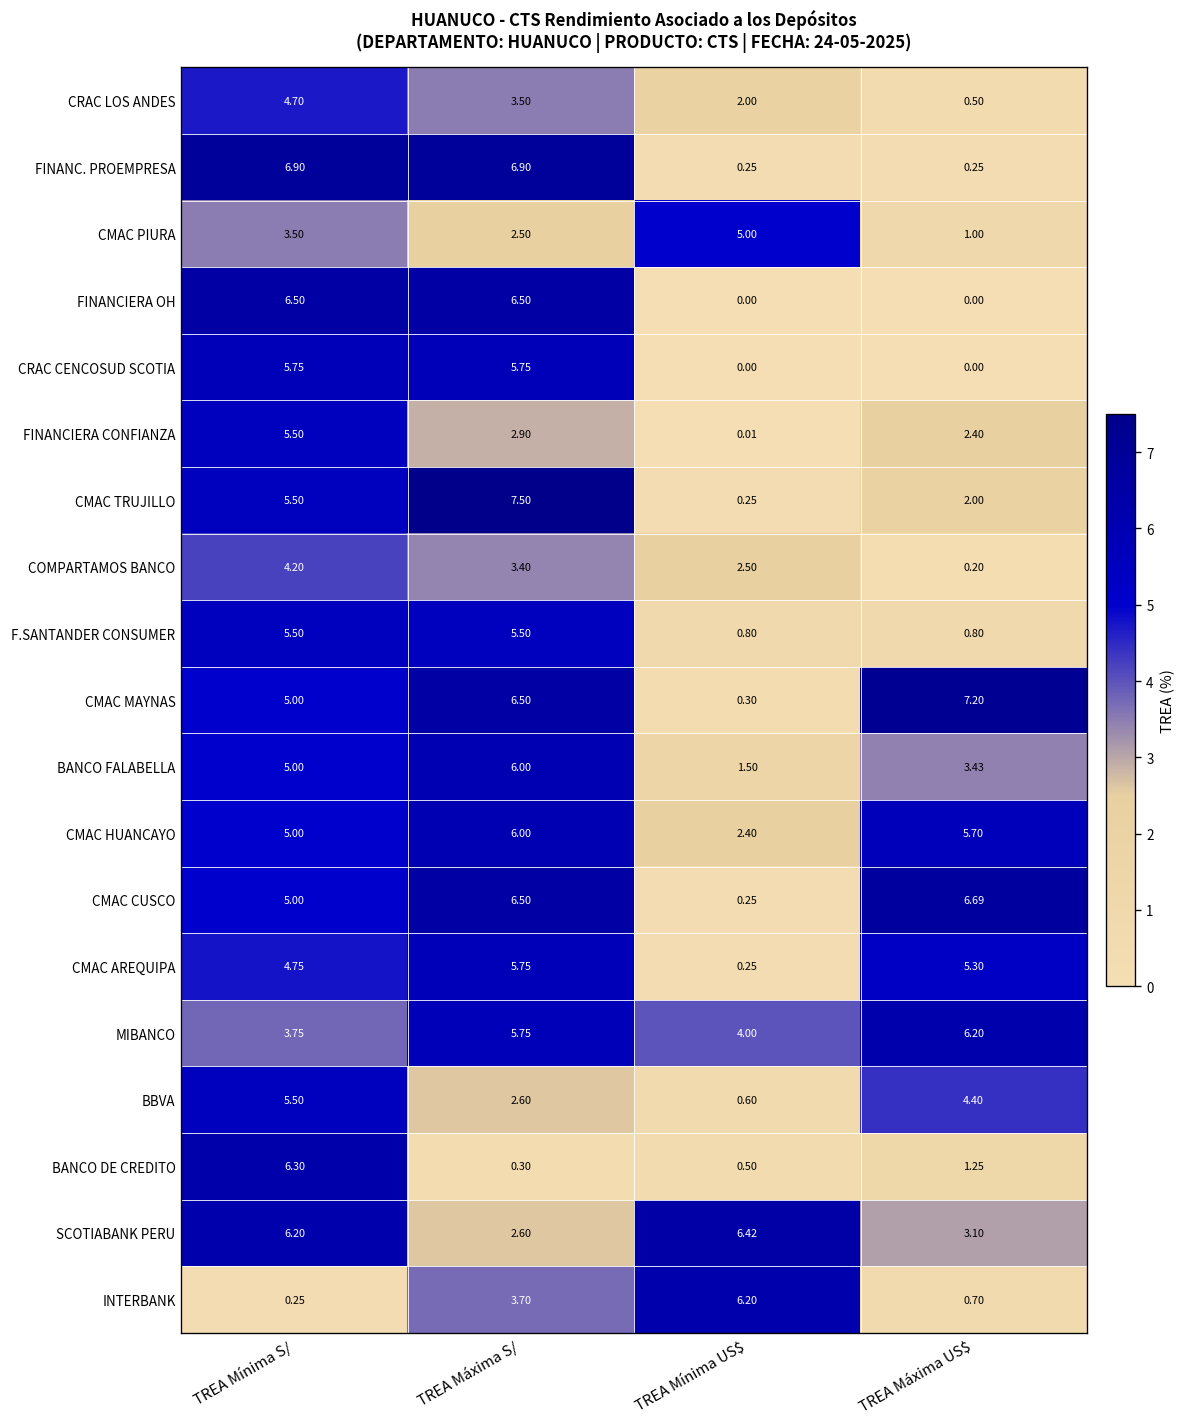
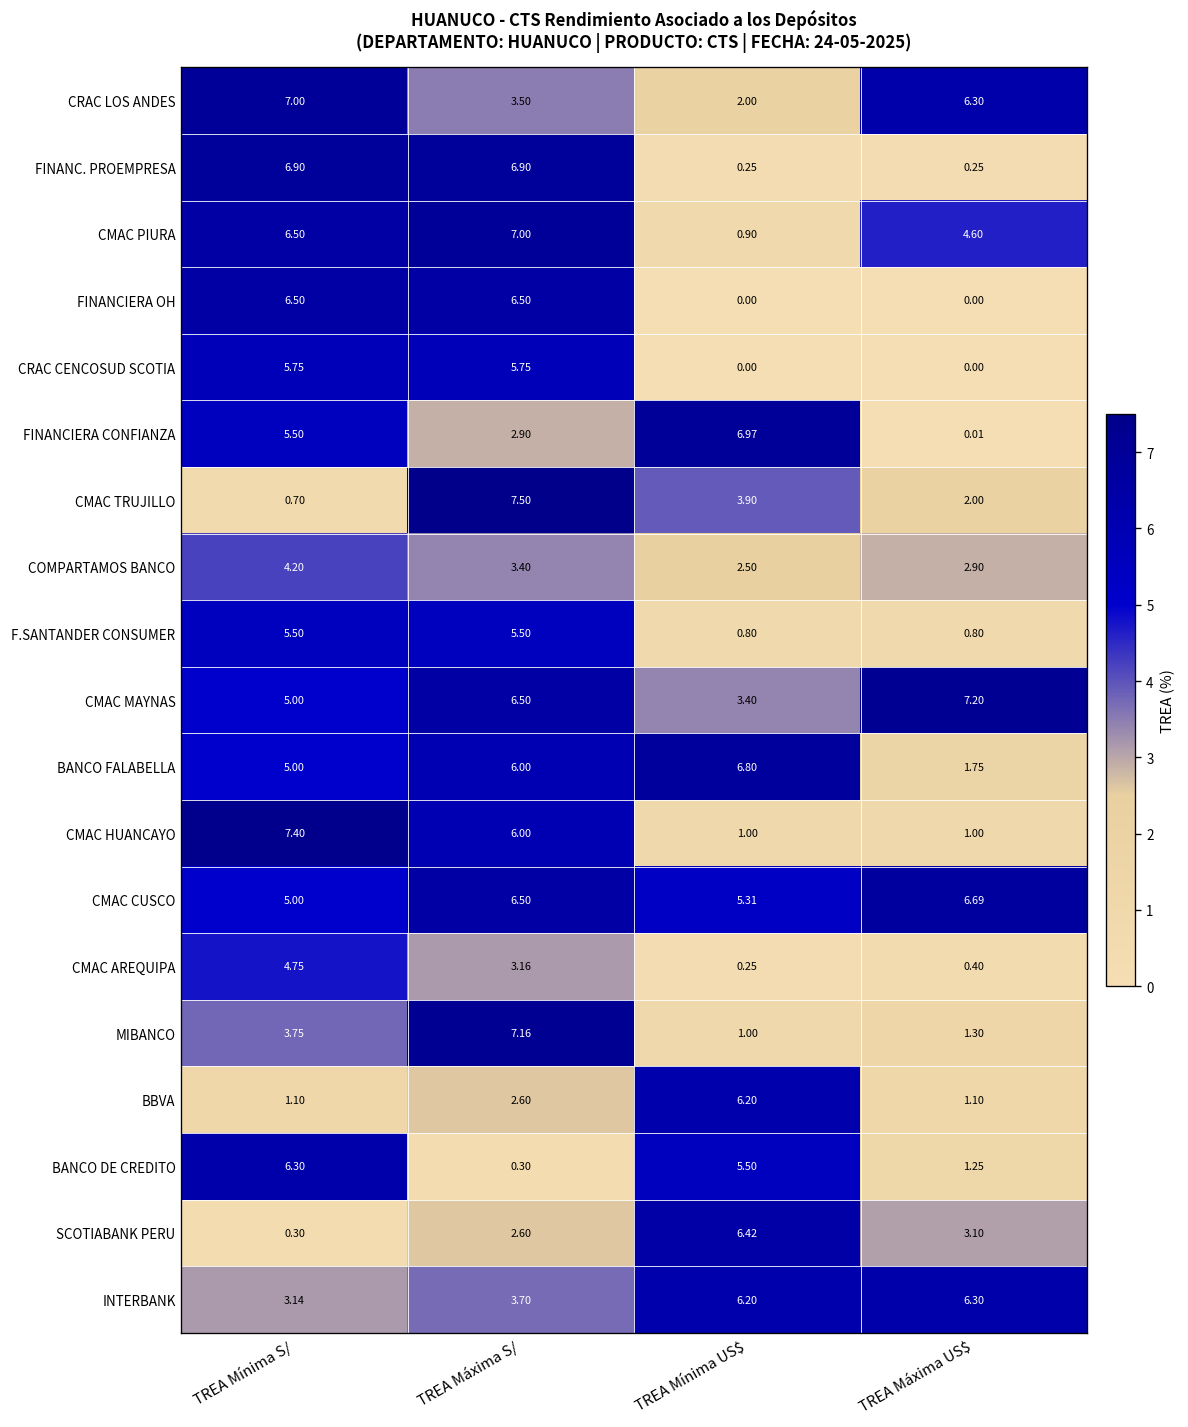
CRAC LOS ANDES, TREA Mínima S/: 4.70 -> 7.00
CRAC LOS ANDES, TREA Máxima US$: 0.50 -> 6.30
CMAC PIURA, TREA Mínima S/: 3.50 -> 6.50
CMAC PIURA, TREA Máxima S/: 2.50 -> 7.00
CMAC PIURA, TREA Mínima US$: 5.00 -> 0.90
CMAC PIURA, TREA Máxima US$: 1.00 -> 4.60
FINANCIERA CONFIANZA, TREA Mínima US$: 0.01 -> 6.97
FINANCIERA CONFIANZA, TREA Máxima US$: 2.40 -> 0.01
CMAC TRUJILLO, TREA Mínima S/: 5.50 -> 0.70
CMAC TRUJILLO, TREA Mínima US$: 0.25 -> 3.90
COMPARTAMOS BANCO, TREA Máxima US$: 0.20 -> 2.90
CMAC MAYNAS, TREA Mínima US$: 0.30 -> 3.40
BANCO FALABELLA, TREA Mínima US$: 1.50 -> 6.80
BANCO FALABELLA, TREA Máxima US$: 3.43 -> 1.75
CMAC HUANCAYO, TREA Mínima S/: 5.00 -> 7.40
CMAC HUANCAYO, TREA Mínima US$: 2.40 -> 1.00
CMAC HUANCAYO, TREA Máxima US$: 5.70 -> 1.00
CMAC CUSCO, TREA Mínima US$: 0.25 -> 5.31
CMAC AREQUIPA, TREA Máxima S/: 5.75 -> 3.16
CMAC AREQUIPA, TREA Máxima US$: 5.30 -> 0.40
MIBANCO, TREA Máxima S/: 5.75 -> 7.16
MIBANCO, TREA Mínima US$: 4.00 -> 1.00
MIBANCO, TREA Máxima US$: 6.20 -> 1.30
BBVA, TREA Mínima S/: 5.50 -> 1.10
BBVA, TREA Mínima US$: 0.60 -> 6.20
BBVA, TREA Máxima US$: 4.40 -> 1.10
BANCO DE CREDITO, TREA Mínima US$: 0.50 -> 5.50
SCOTIABANK PERU, TREA Mínima S/: 6.20 -> 0.30
INTERBANK, TREA Mínima S/: 0.25 -> 3.14
INTERBANK, TREA Máxima US$: 0.70 -> 6.30
